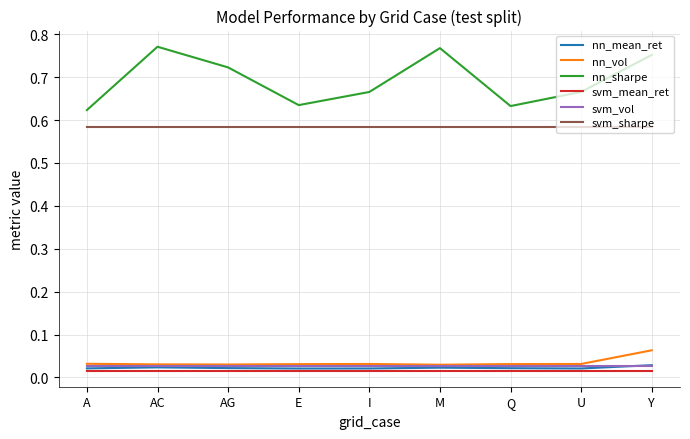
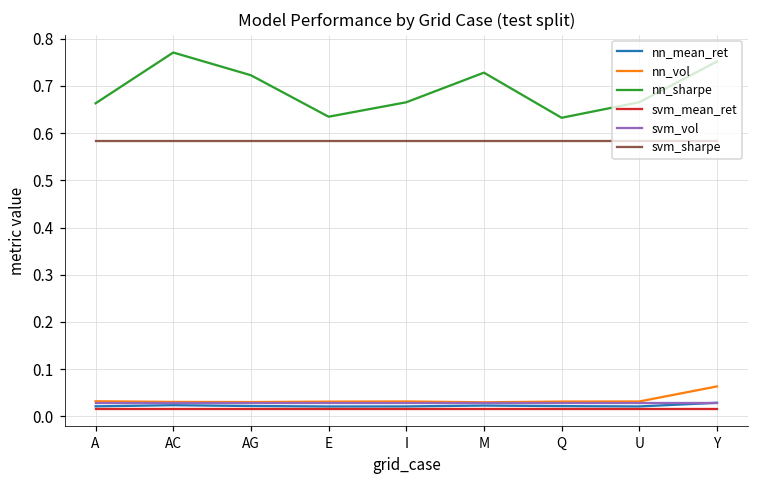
nn_sharpe, A: 0.62 -> 0.66
nn_sharpe, M: 0.77 -> 0.73
